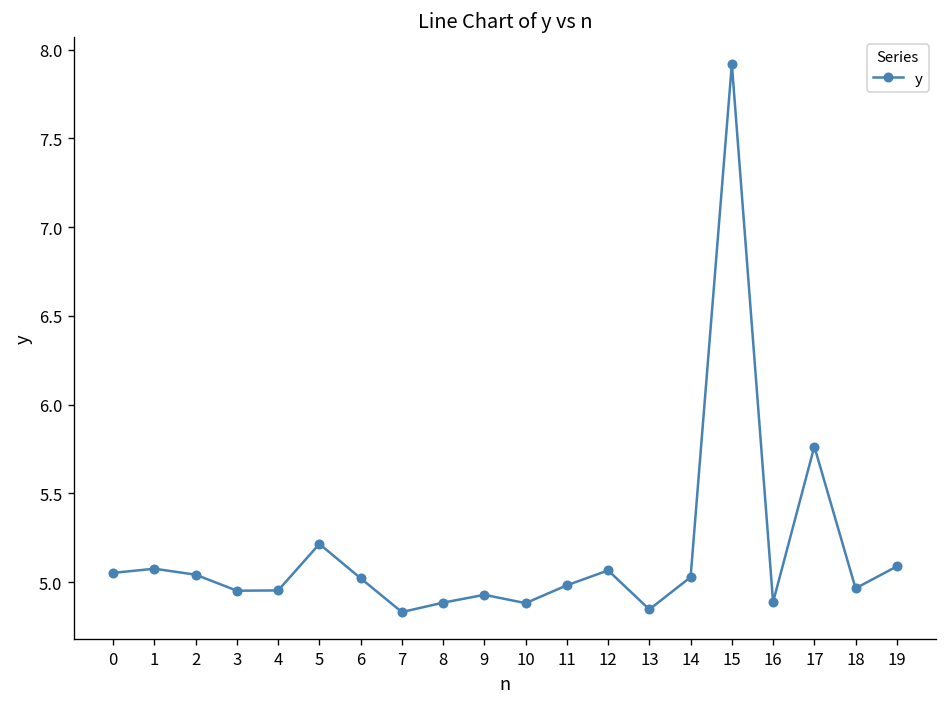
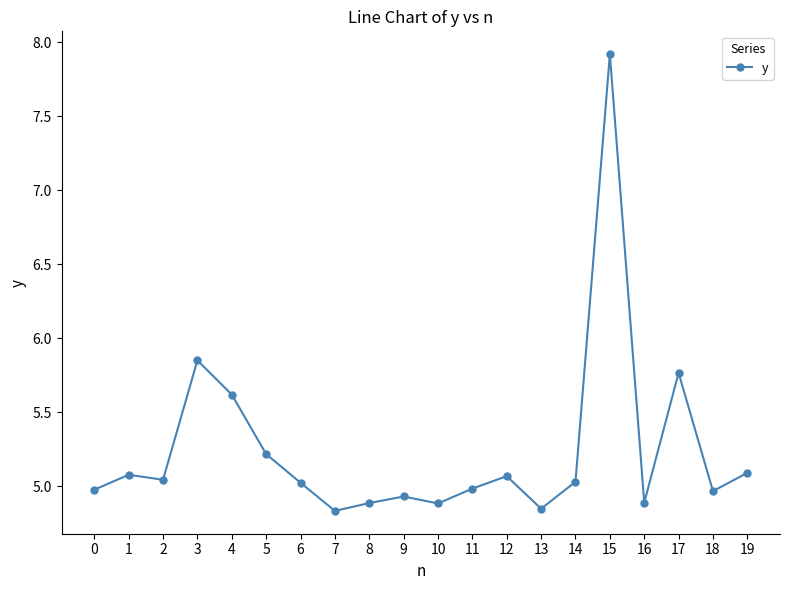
0: 5.05 -> 4.98
3: 4.95 -> 5.85
4: 4.95 -> 5.62
